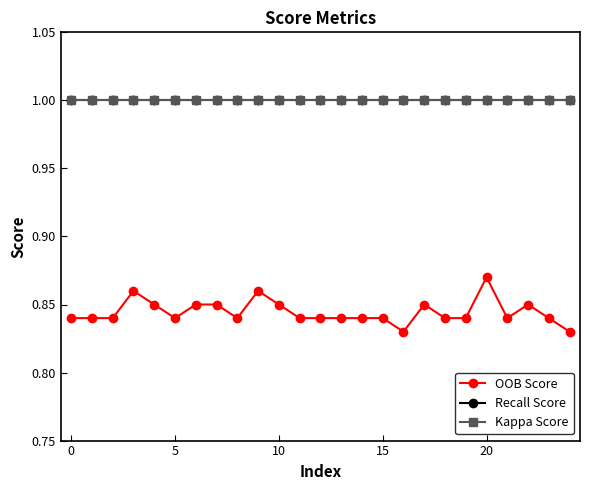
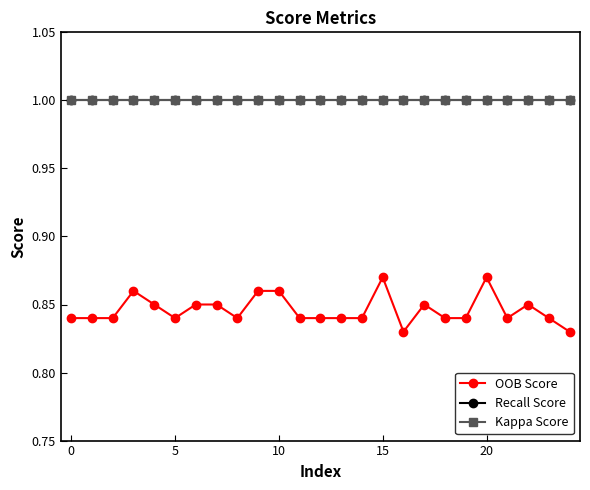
OOB Score, 10: 0.85 -> 0.86
OOB Score, 15: 0.84 -> 0.87
